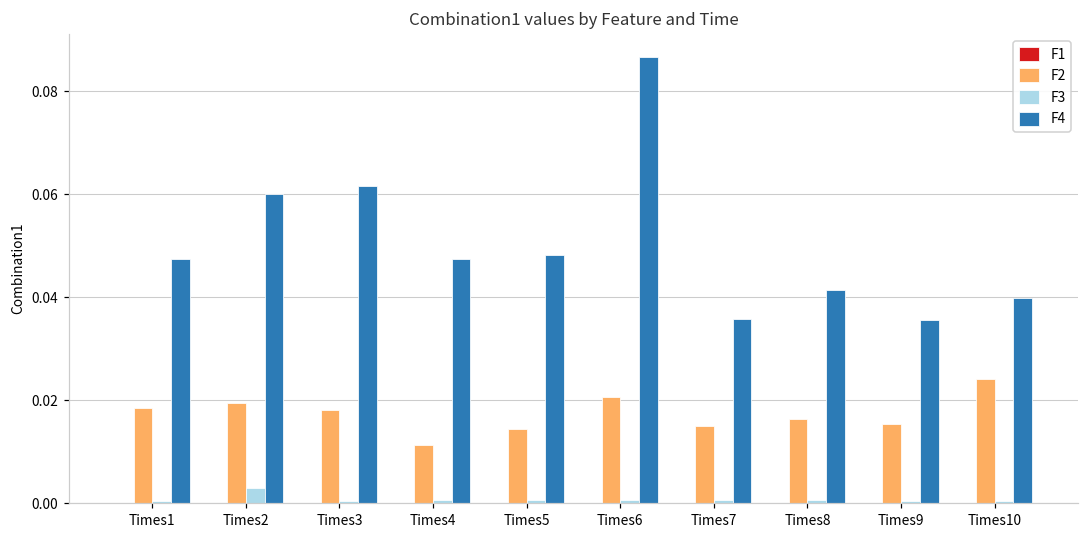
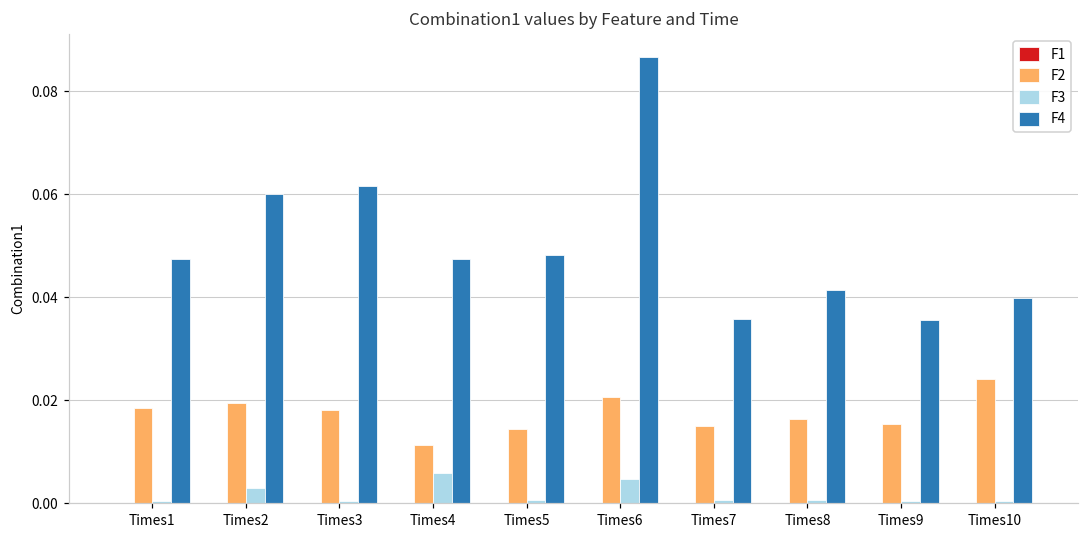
F3, Times4: 0.000 -> 0.006
F3, Times6: 0.001 -> 0.005
